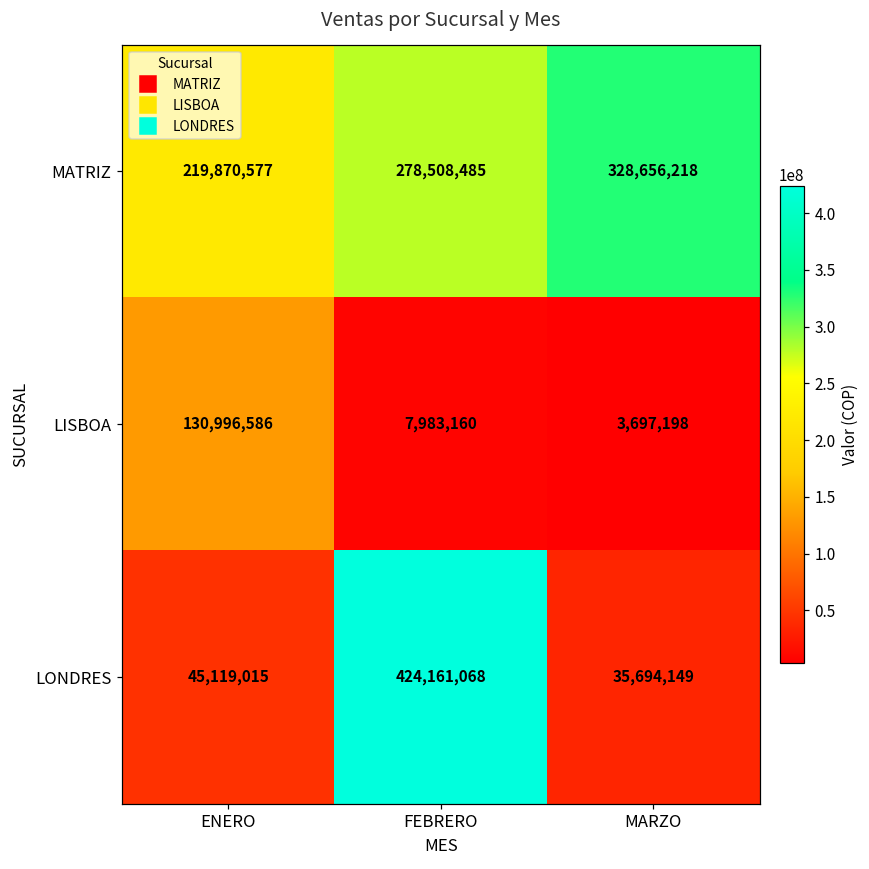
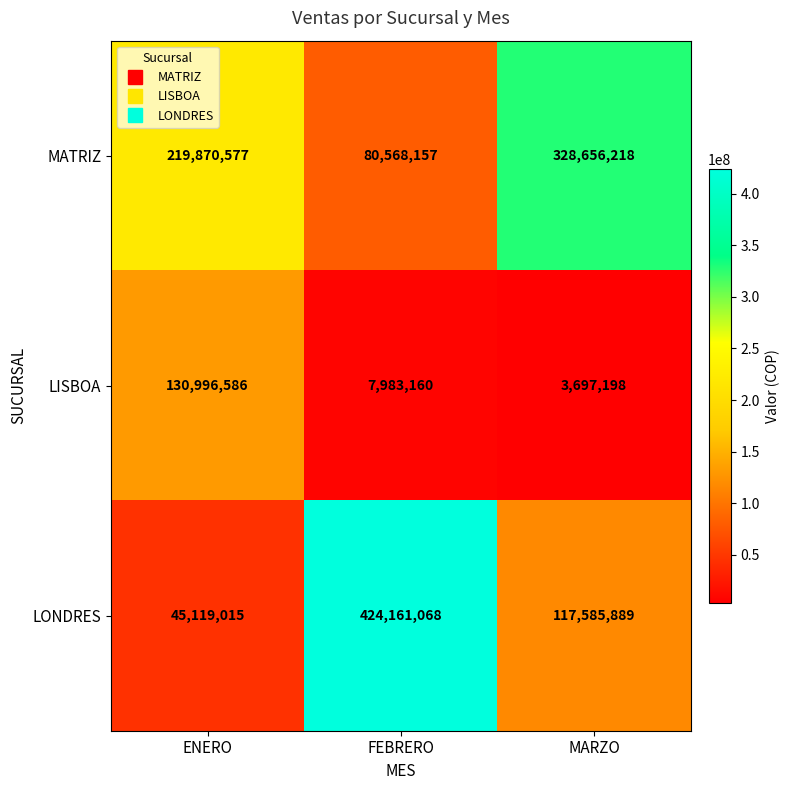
MATRIZ, FEBRERO: 278,508,485 -> 80,568,157
LONDRES, MARZO: 35,694,149 -> 117,585,889
